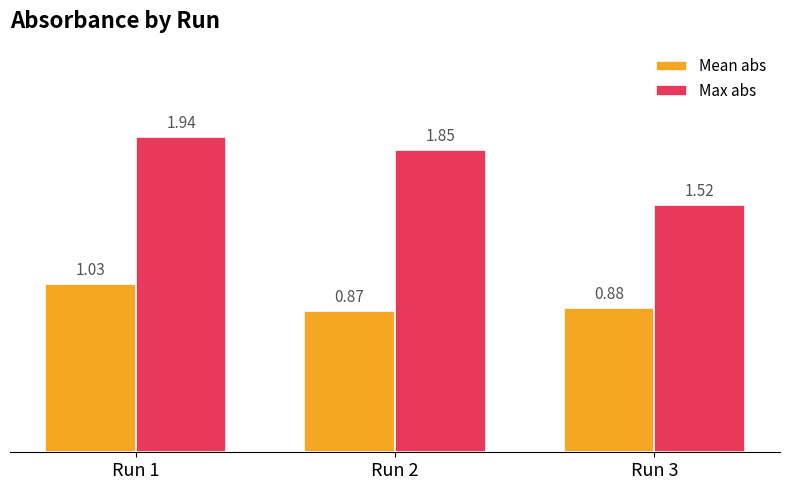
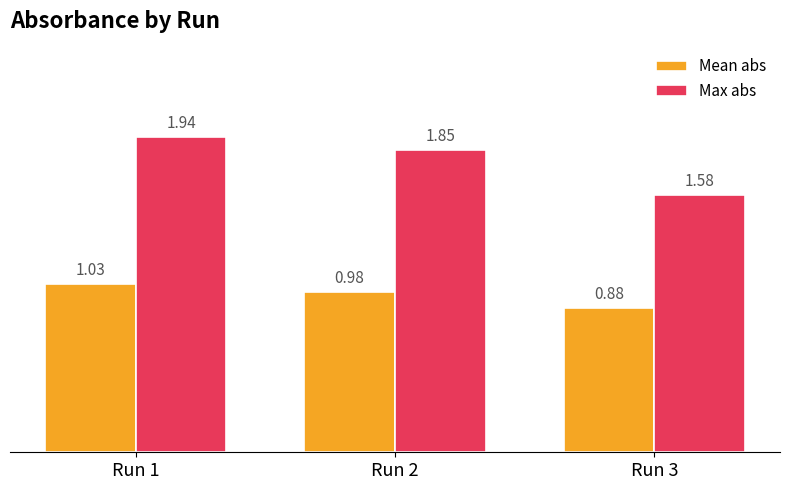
Mean abs, Run 2: 0.87 -> 0.98
Max abs, Run 3: 1.52 -> 1.58
